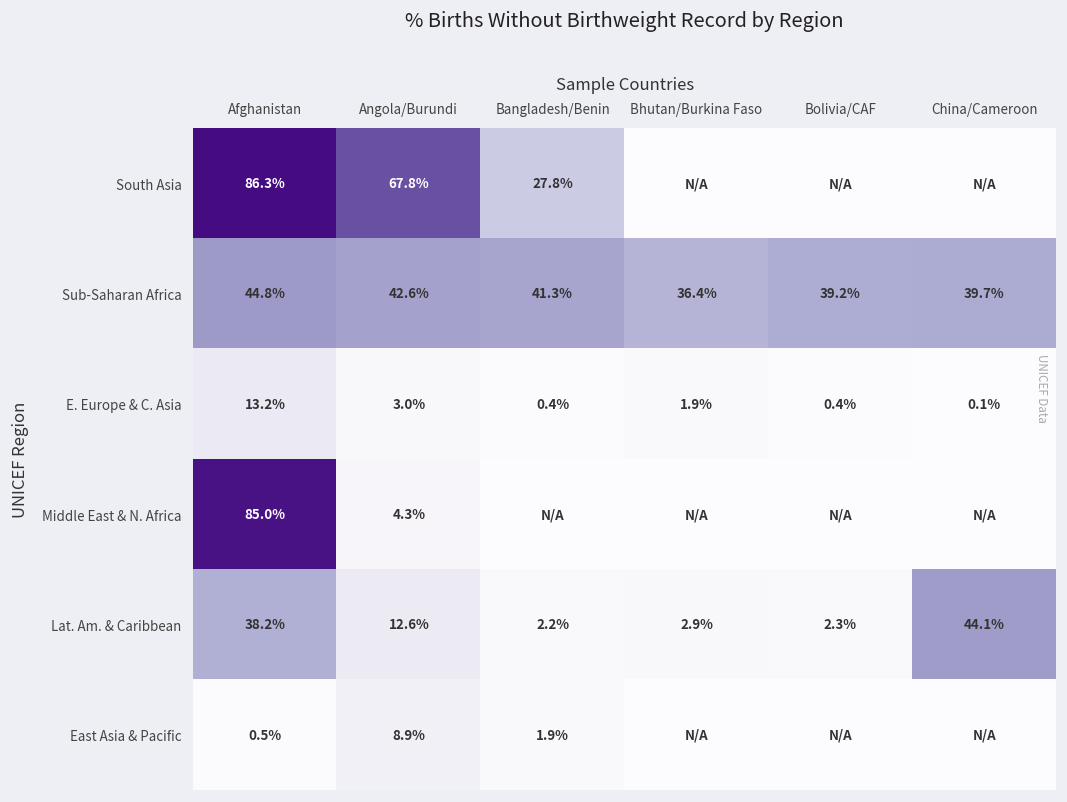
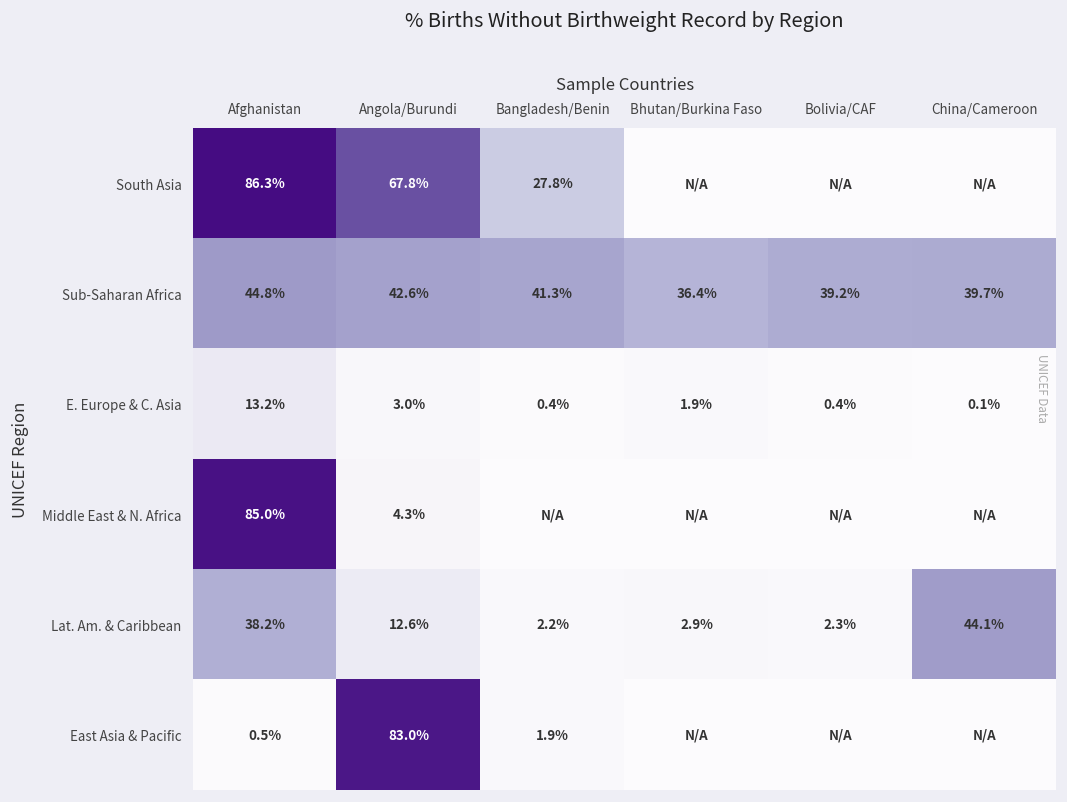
East Asia & Pacific, Angola/Burundi: 8.9% -> 83.0%
